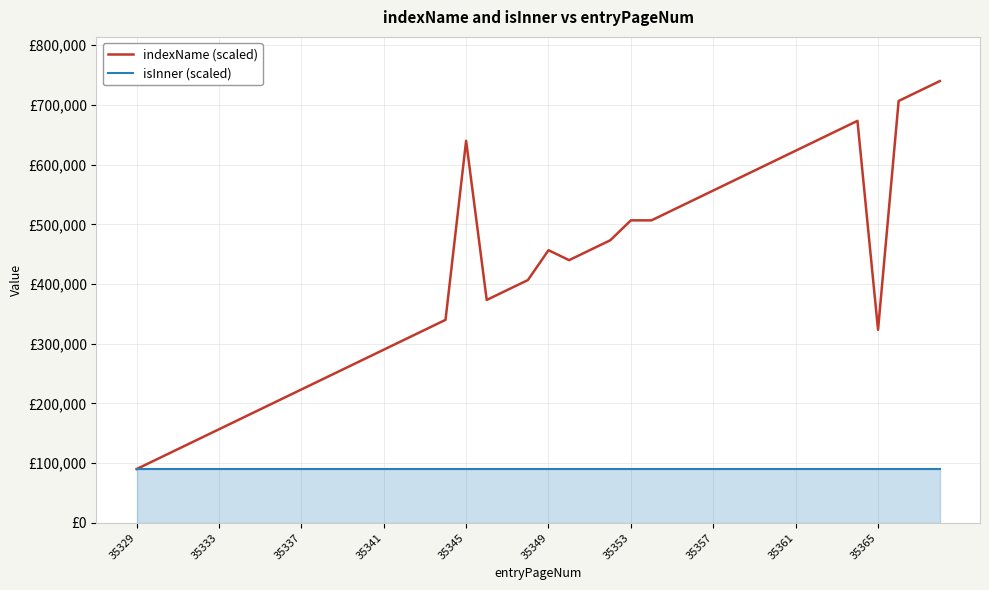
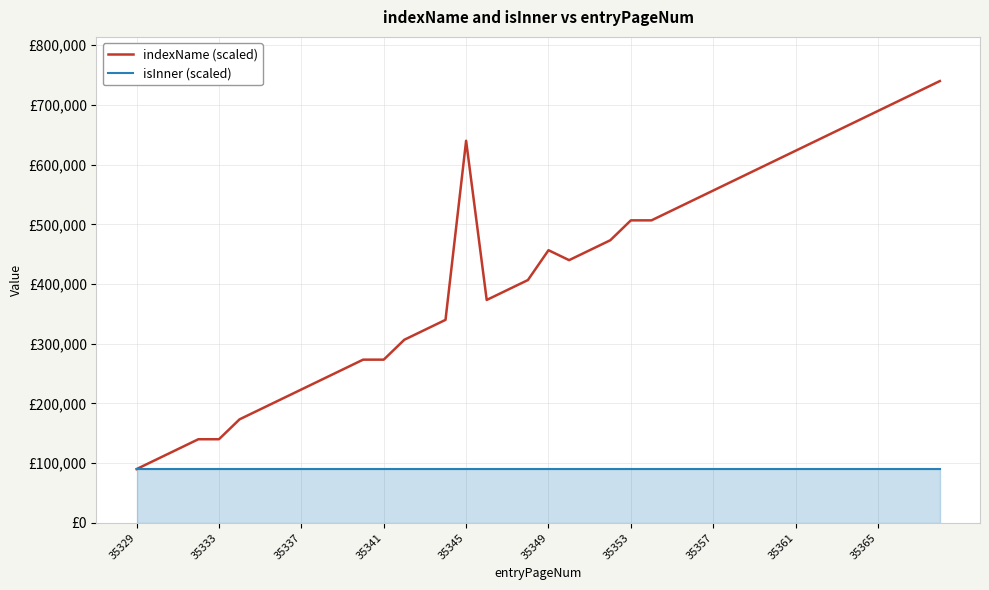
indexName (scaled), 35333: £160,000 -> £140,000
indexName (scaled), 35341: £290,000 -> £270,000
indexName (scaled), 35365: £320,000 -> £690,000
